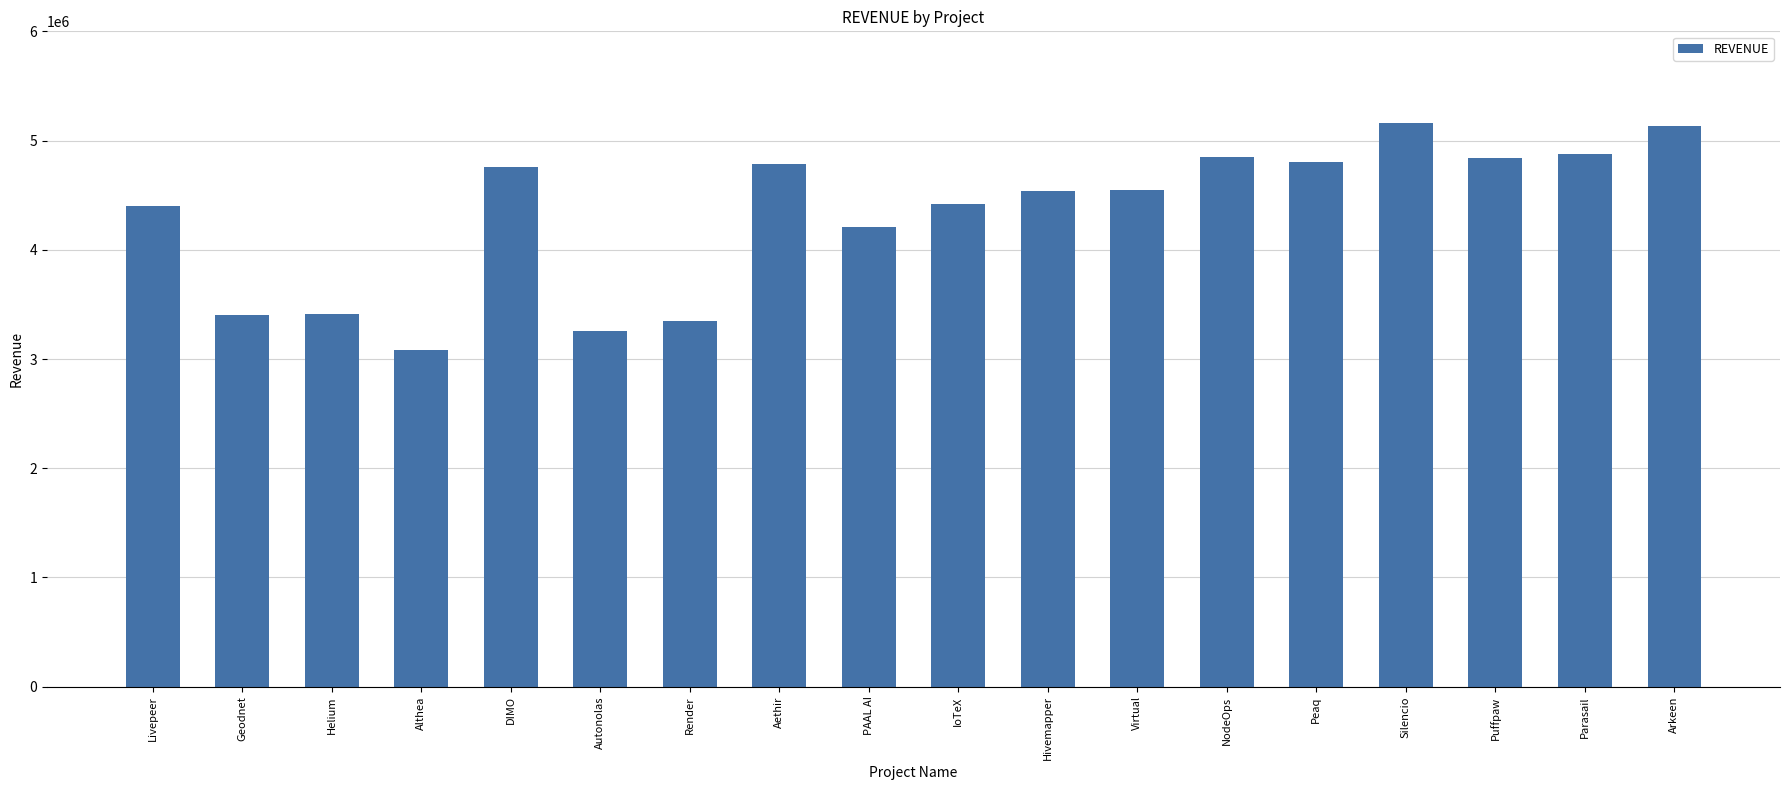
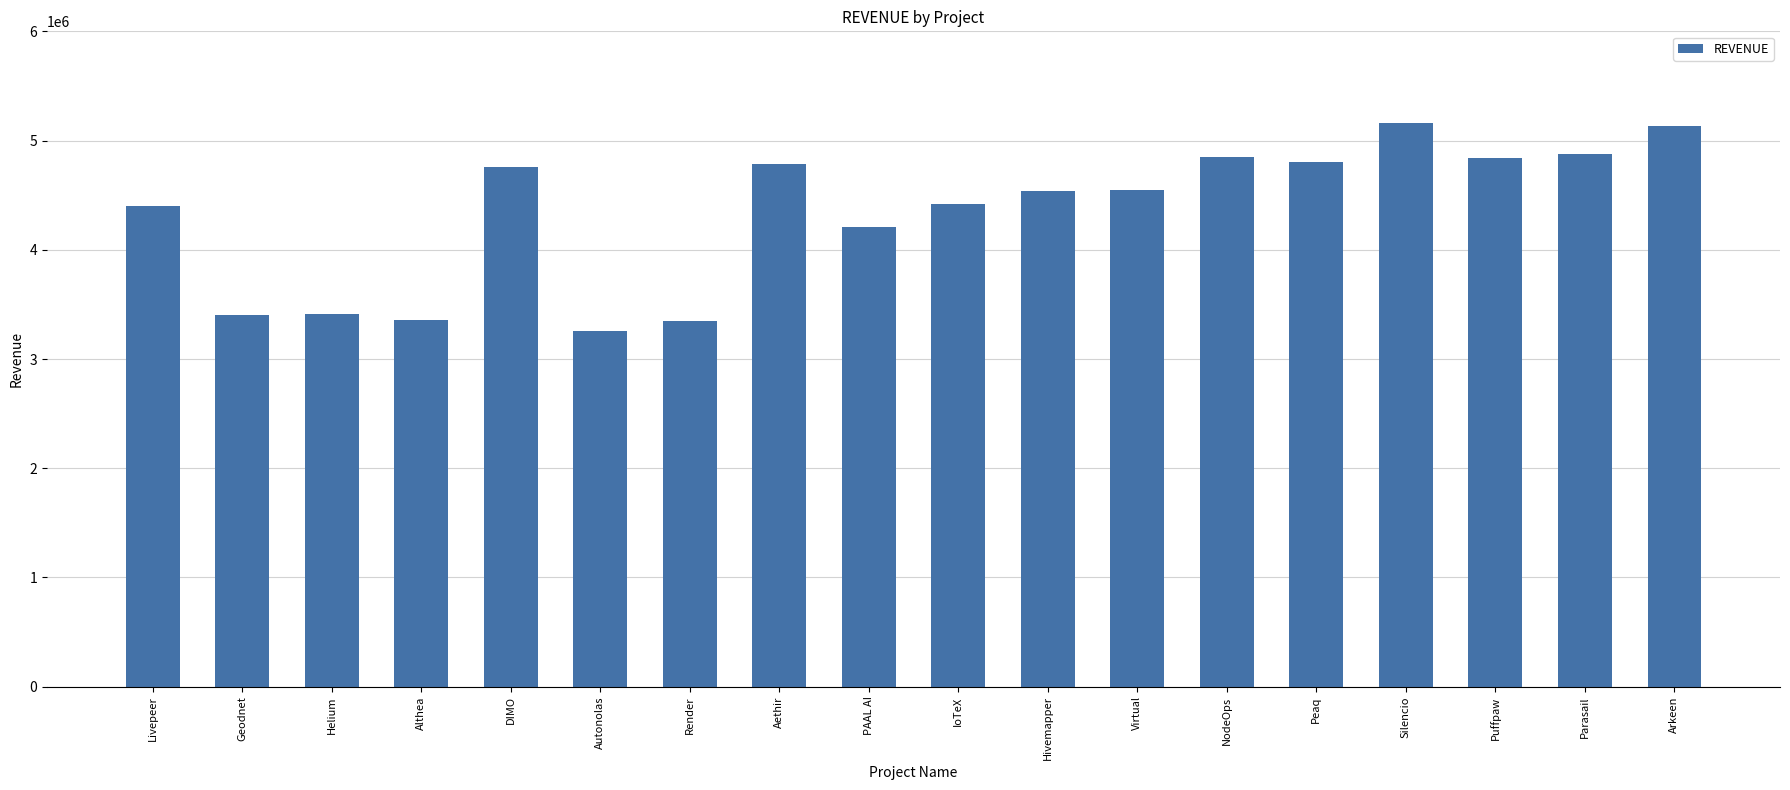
Althea: 3080000 -> 3360000
